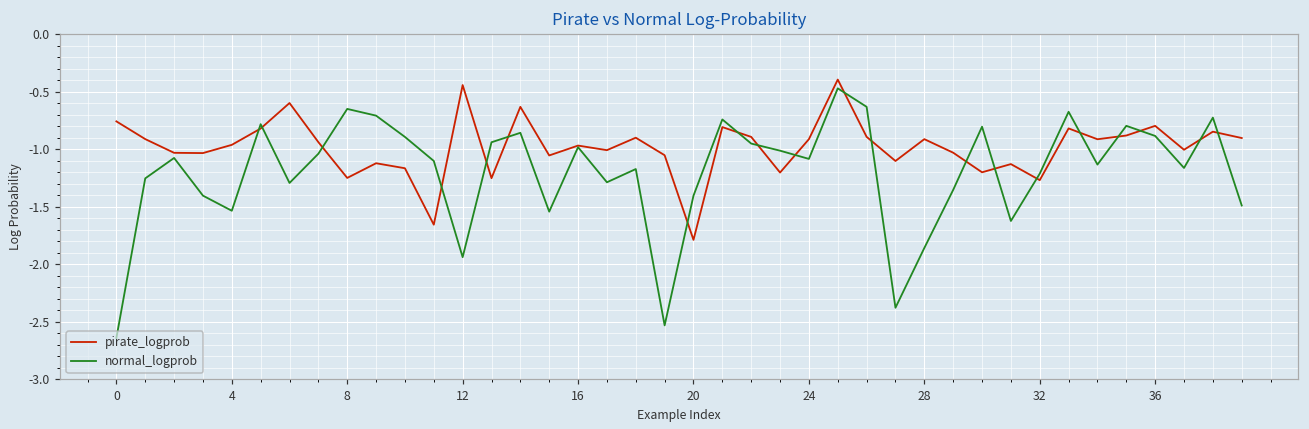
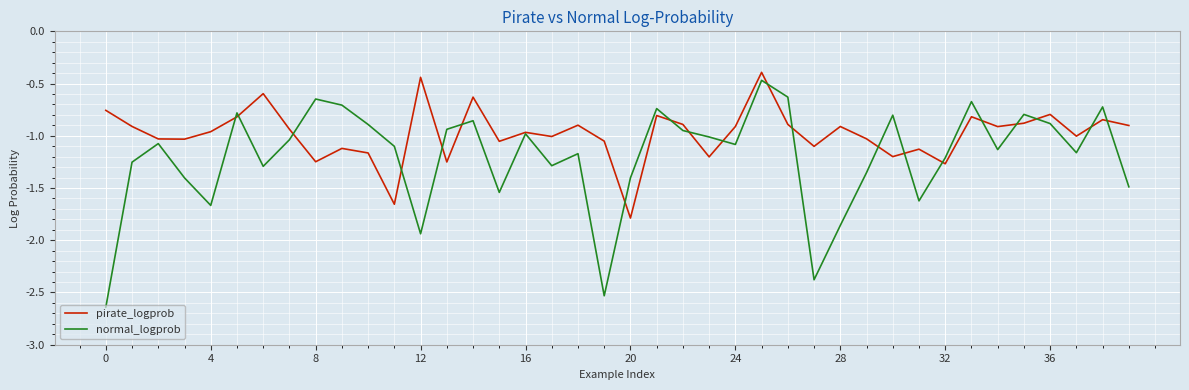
normal_logprob, 4: -1.53 -> -1.67
